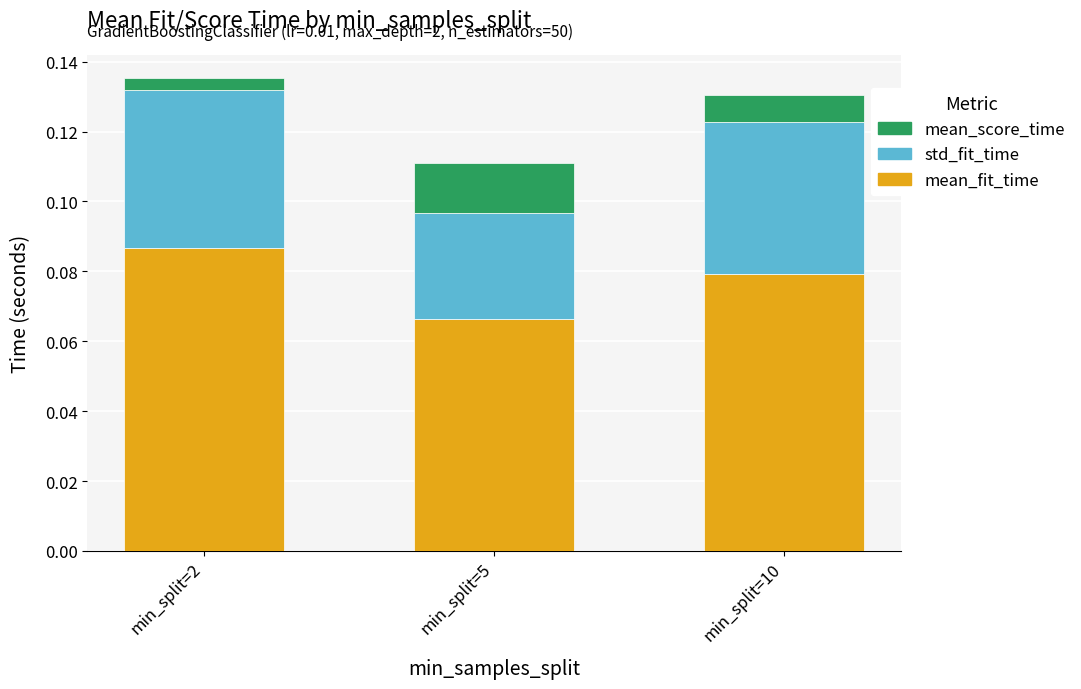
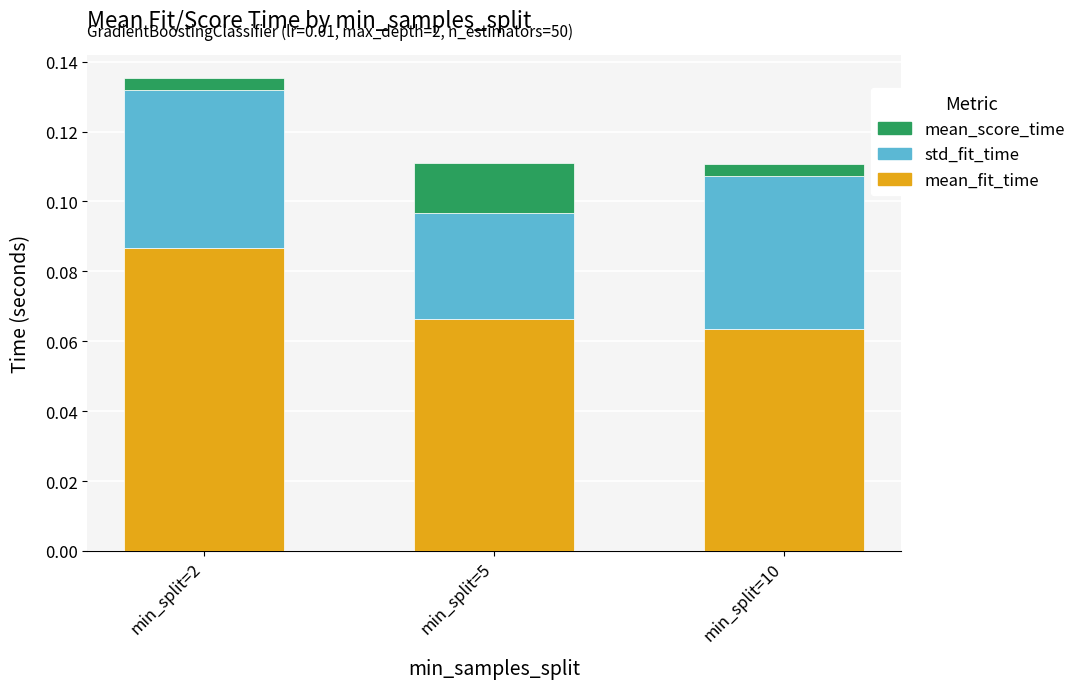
mean_fit_time, min_split=10: 0.079 -> 0.064
mean_score_time, min_split=10: 0.008 -> 0.004
